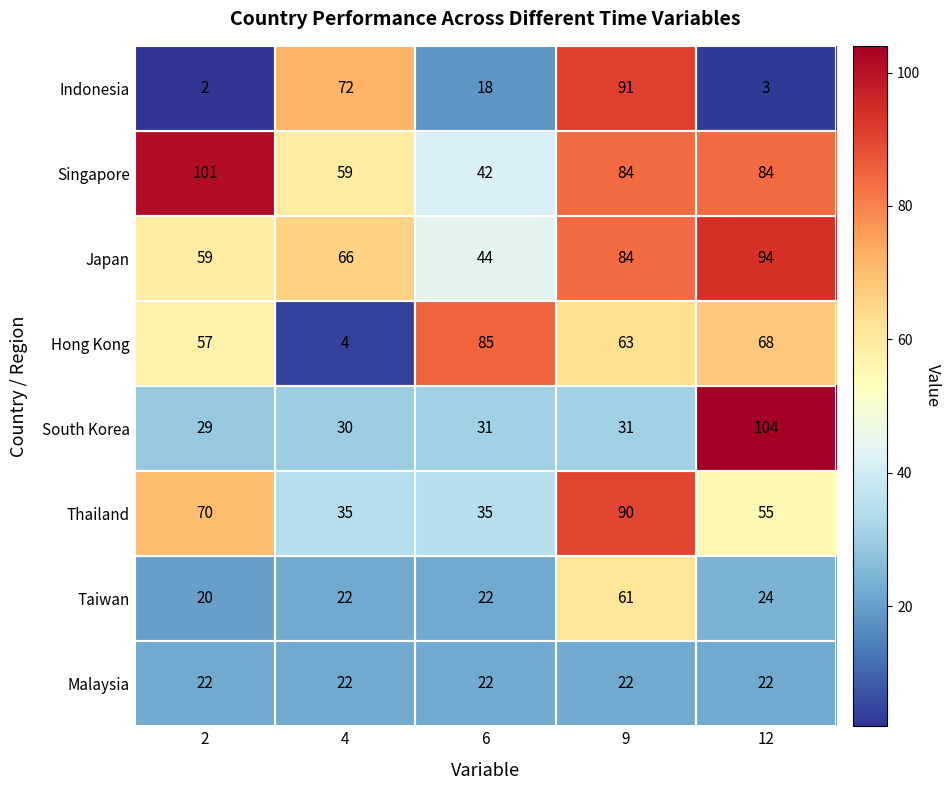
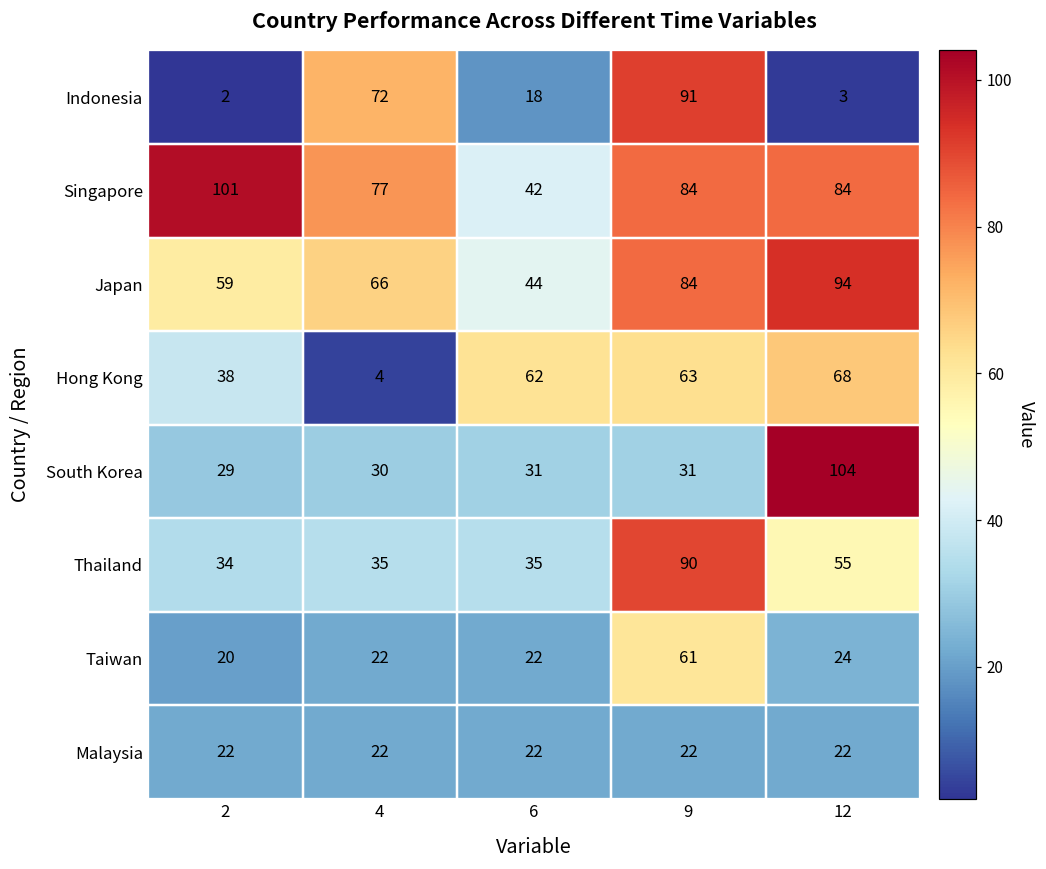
Singapore, 4: 59 -> 77
Hong Kong, 2: 57 -> 38
Hong Kong, 6: 85 -> 62
Thailand, 2: 70 -> 34
